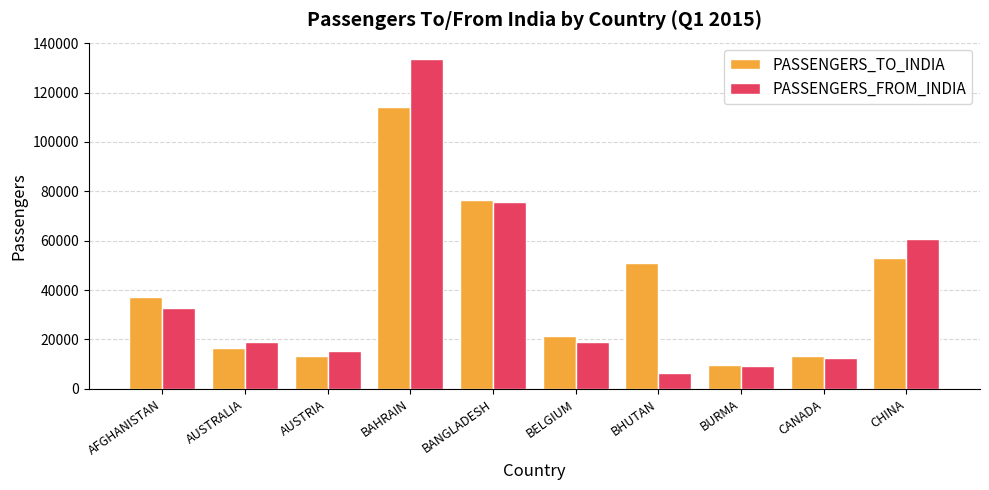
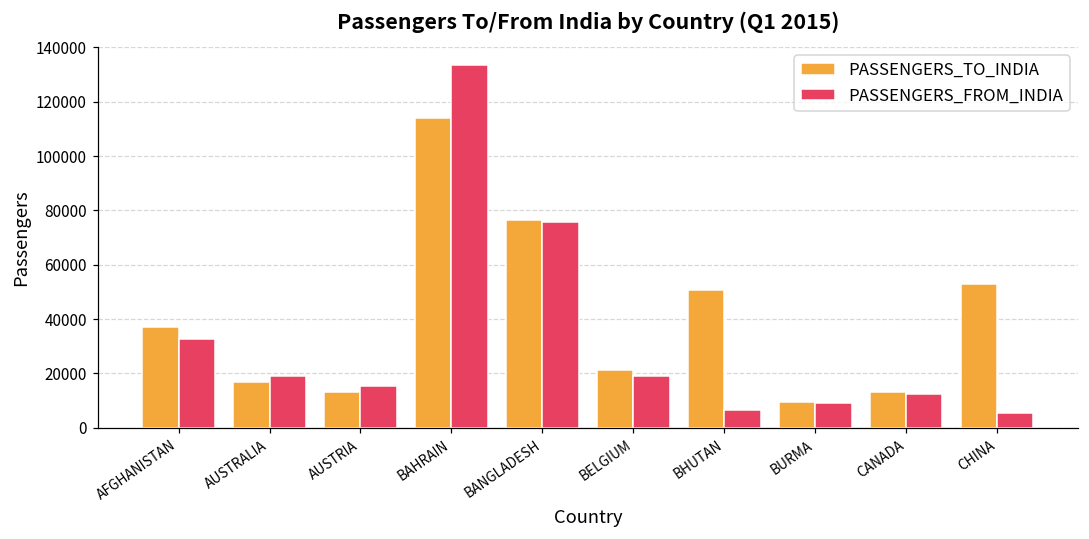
PASSENGERS_FROM_INDIA, CHINA: 61000 -> 5000
